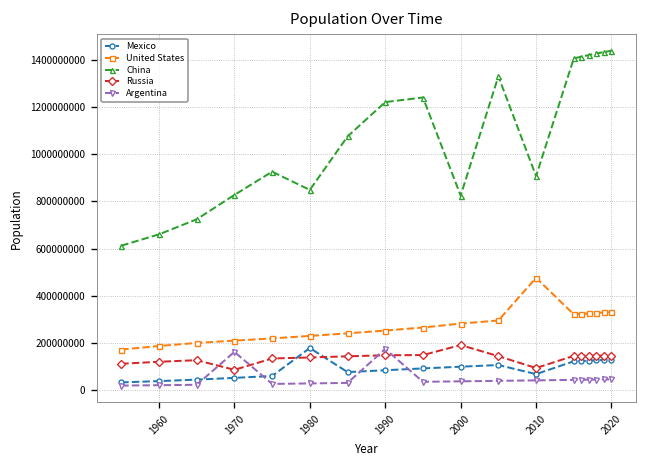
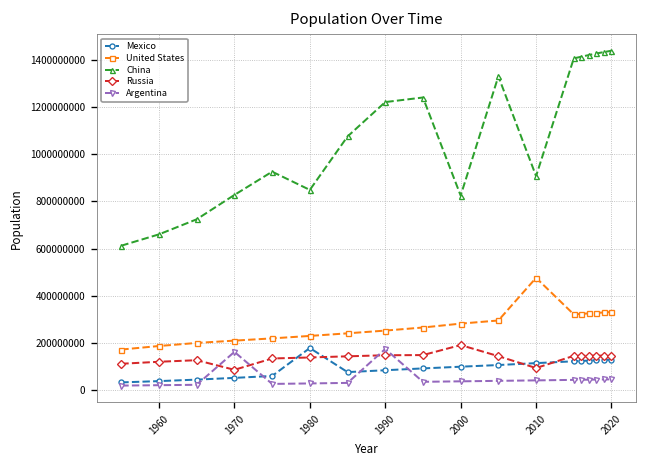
Mexico, 2010: 70000000 -> 110000000
